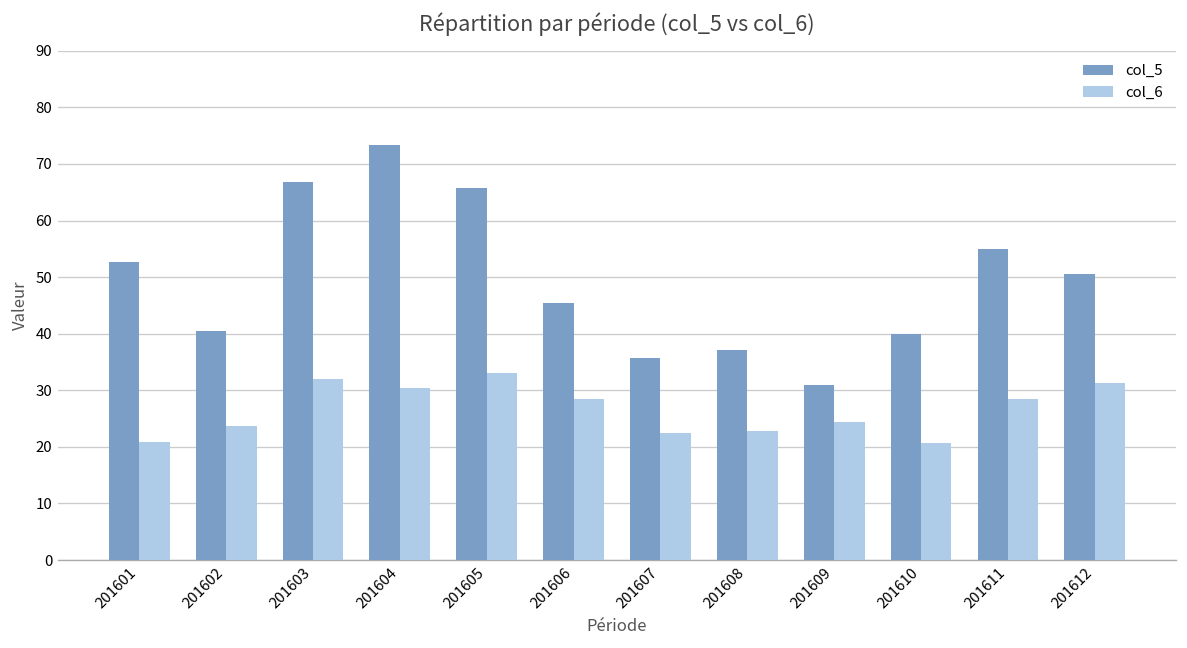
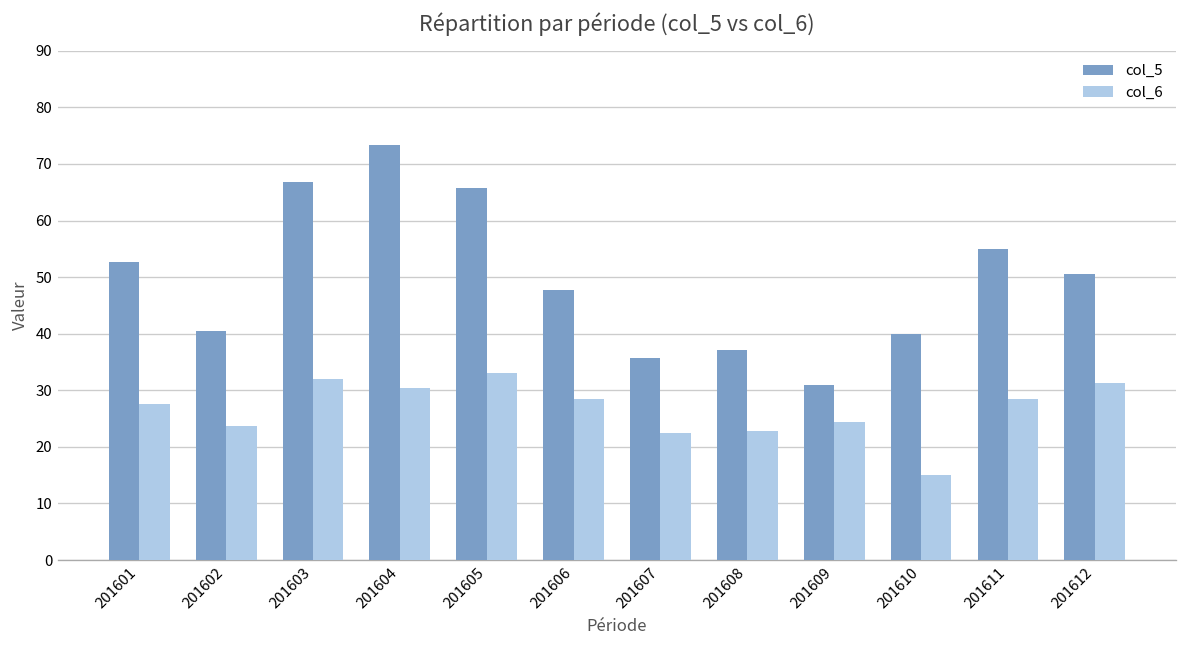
col_6, 201601: 21 -> 28
col_5, 201606: 46 -> 48
col_6, 201610: 21 -> 15
